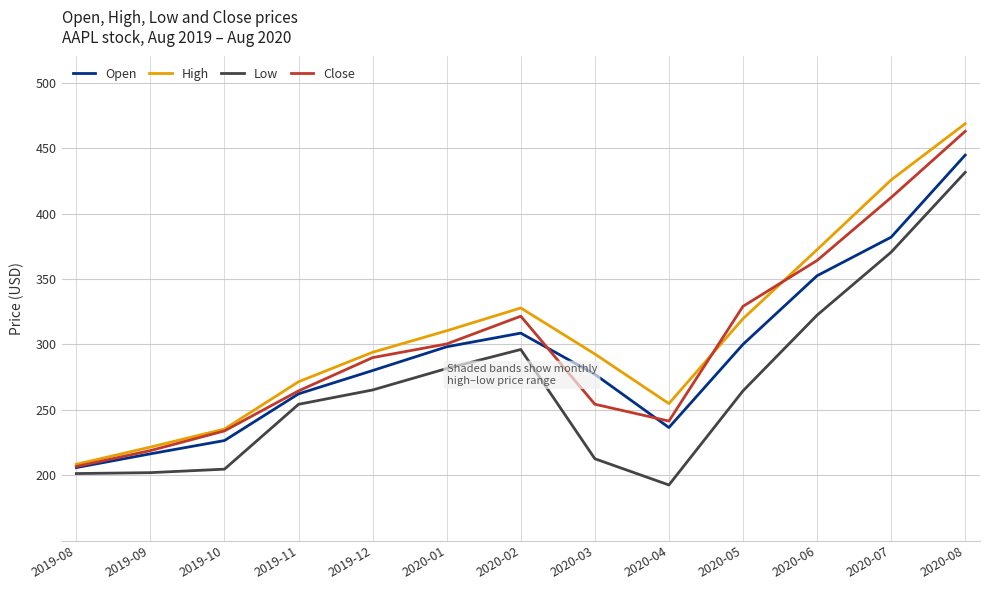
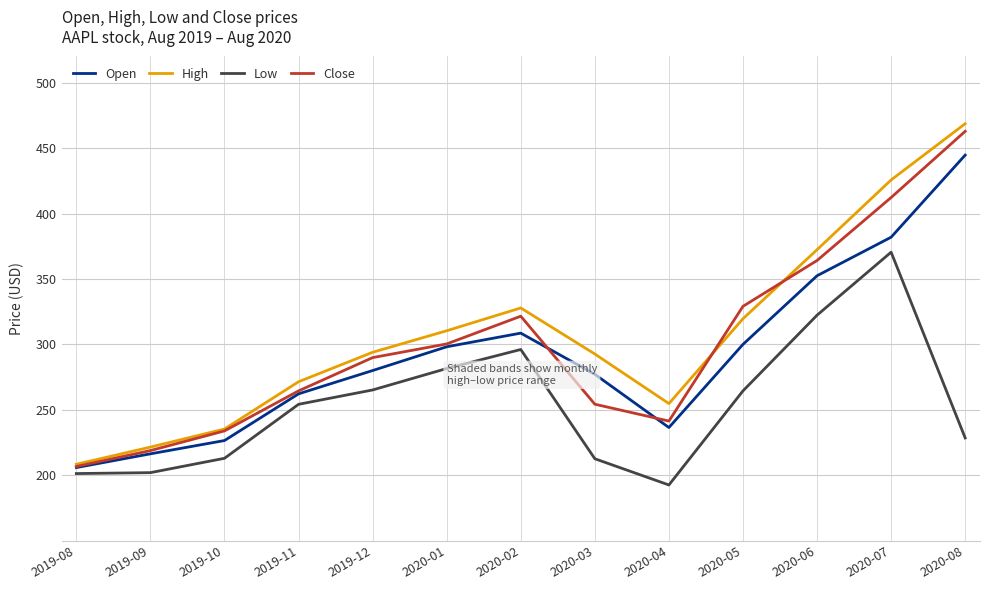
Low, 2019-10: 205 -> 213
Low, 2020-08: 431 -> 229
